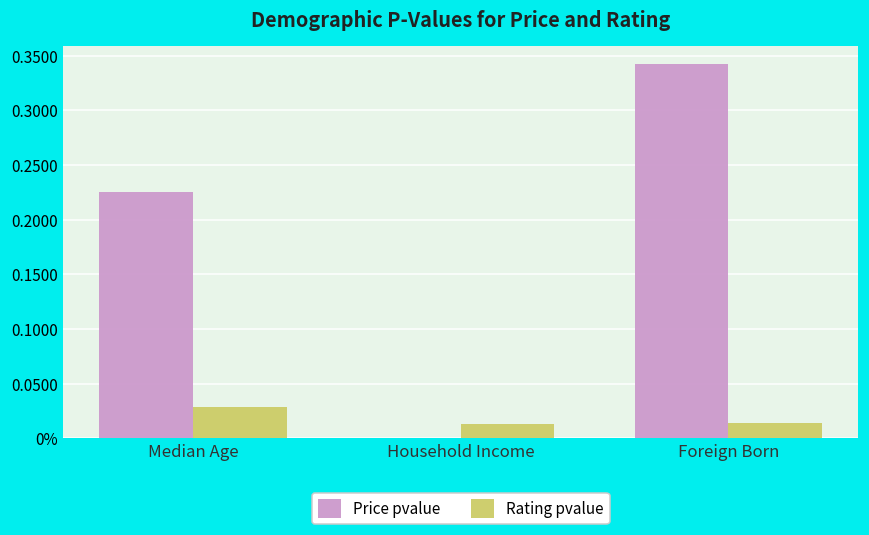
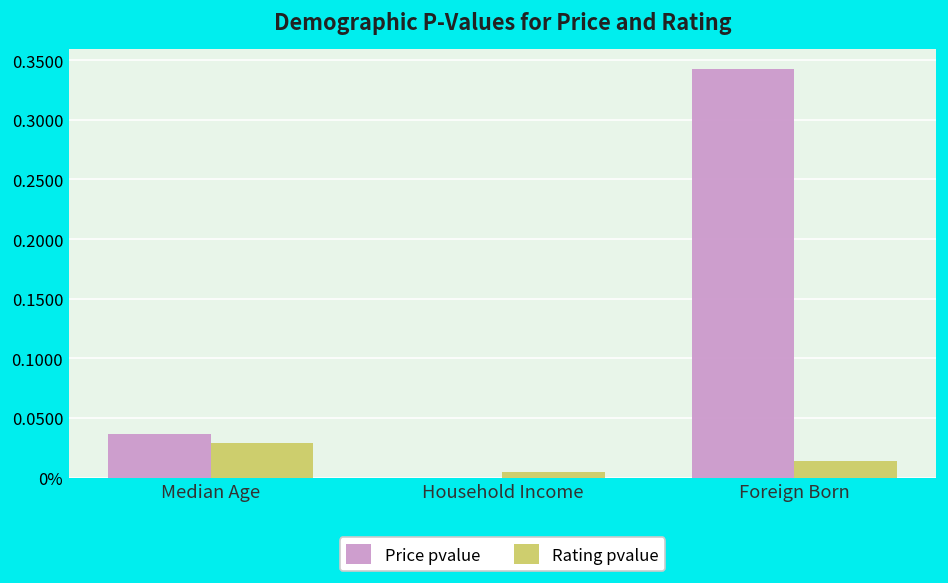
Price pvalue, Median Age: 0.23 -> 0.04
Rating pvalue, Household Income: 0.01 -> 0.00
